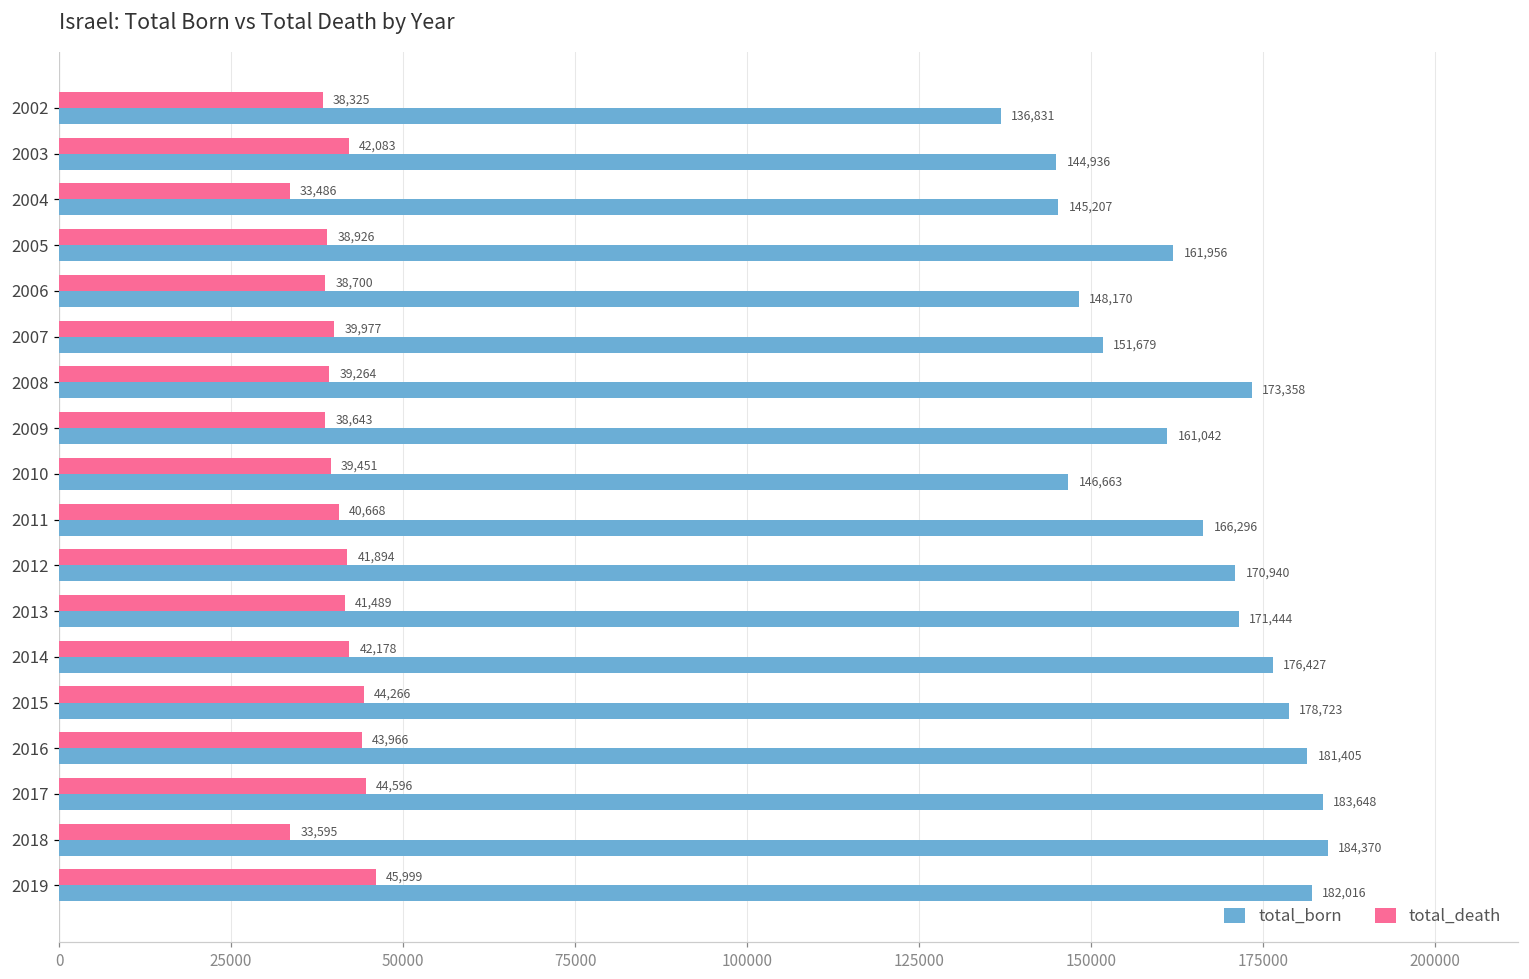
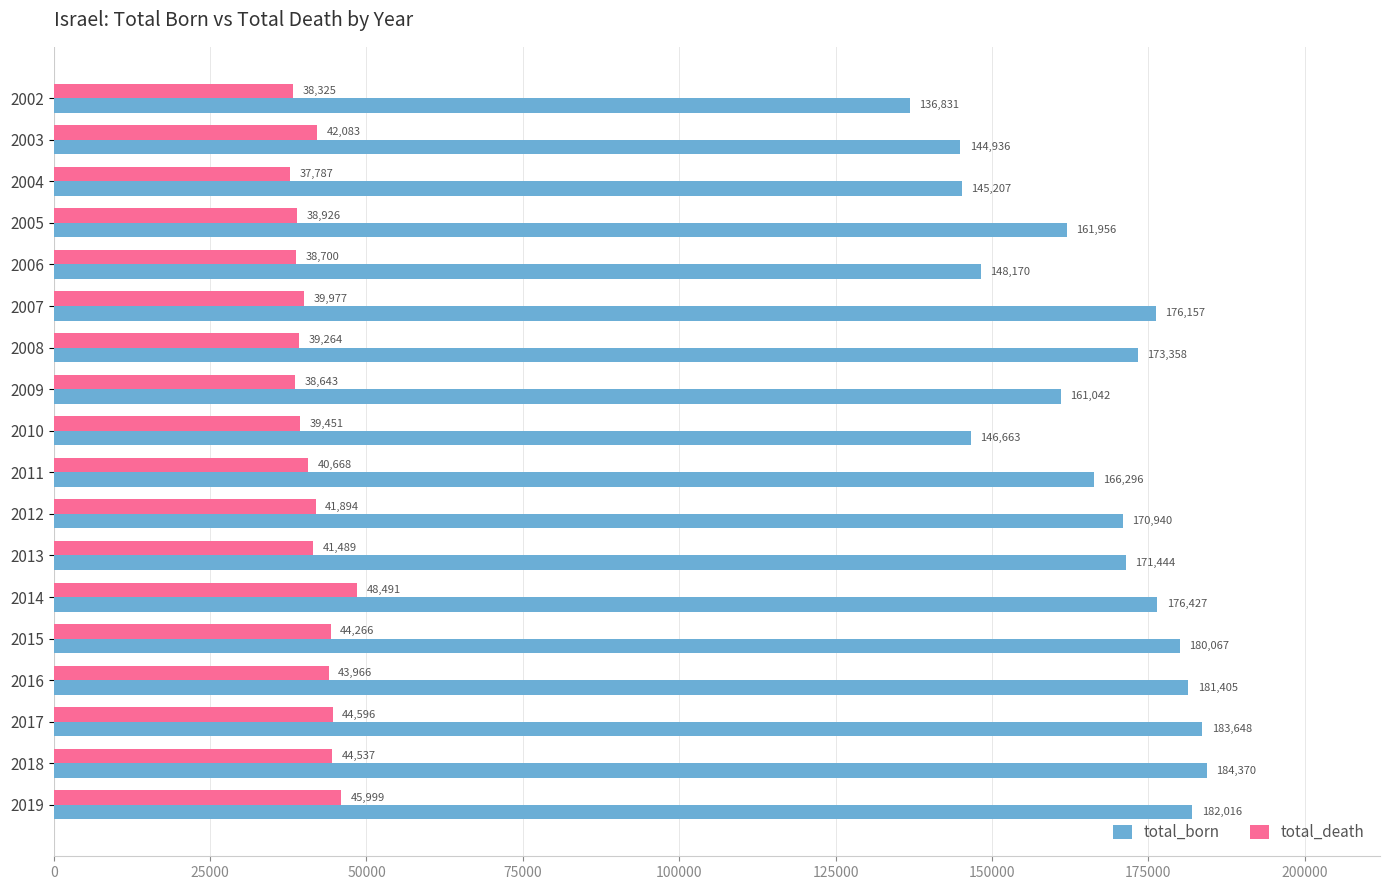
total_death, 2004: 33,486 -> 37,787
total_born, 2007: 151,679 -> 176,157
total_death, 2014: 42,178 -> 48,491
total_born, 2015: 178,723 -> 180,067
total_death, 2018: 33,595 -> 44,537
